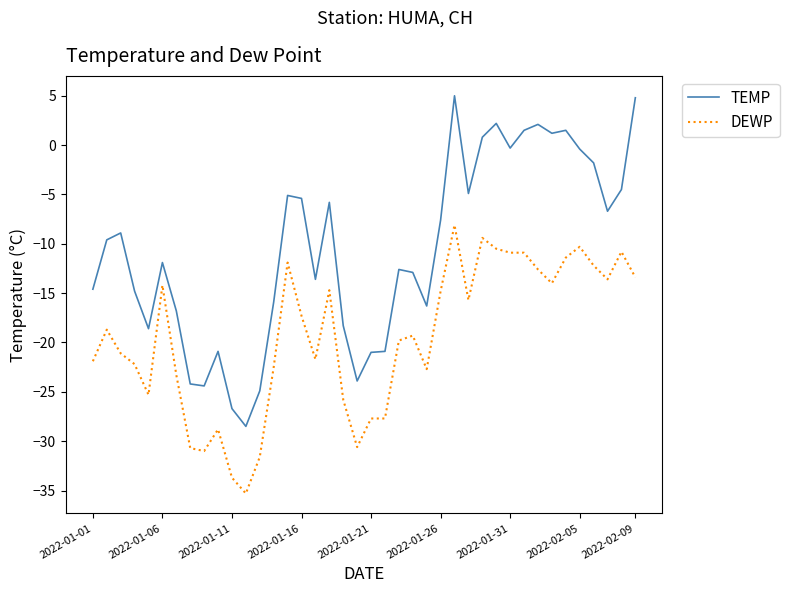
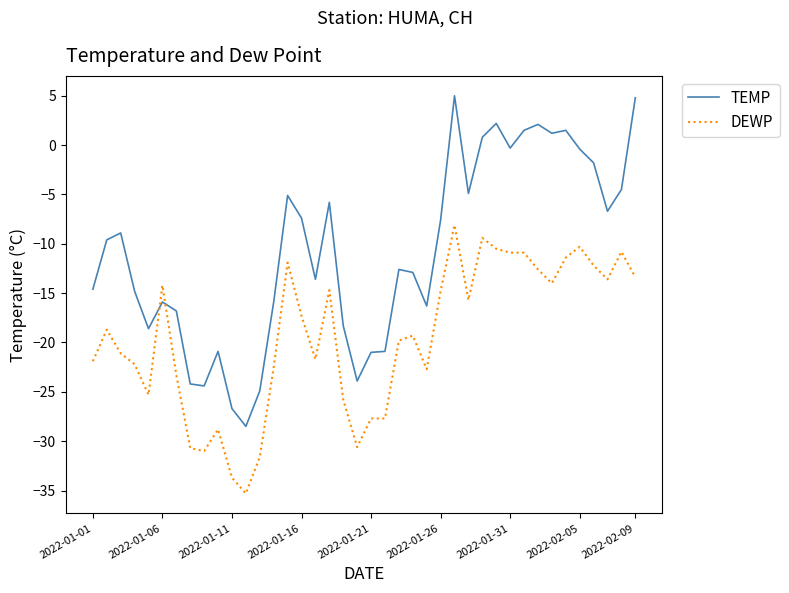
TEMP, 2022-01-06: -12 -> -16
TEMP, 2022-01-16: -5 -> -7
